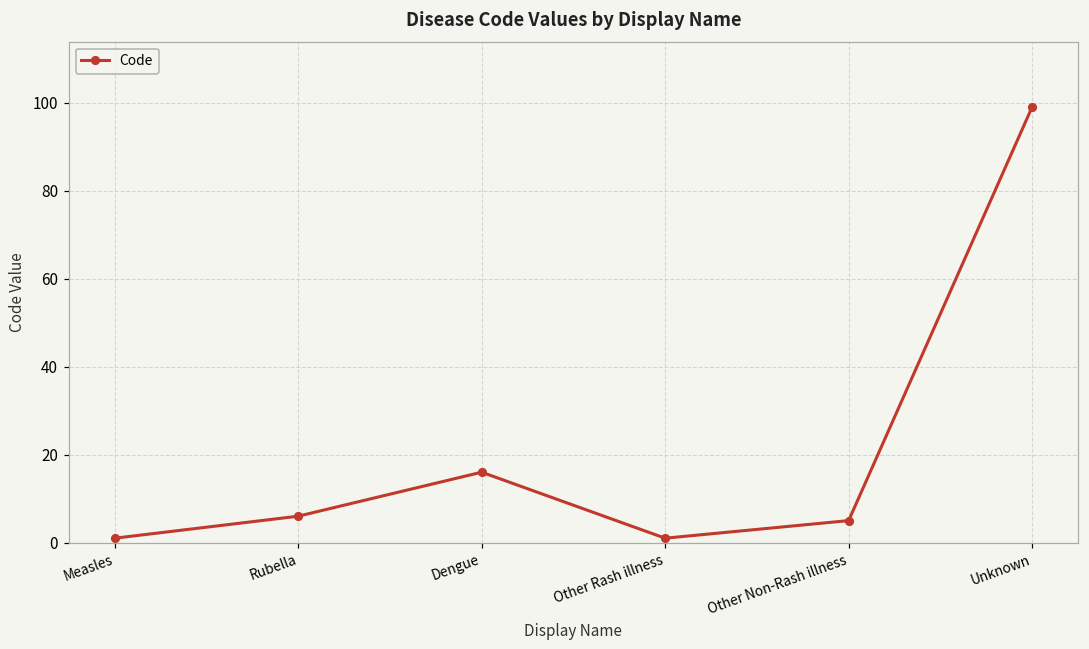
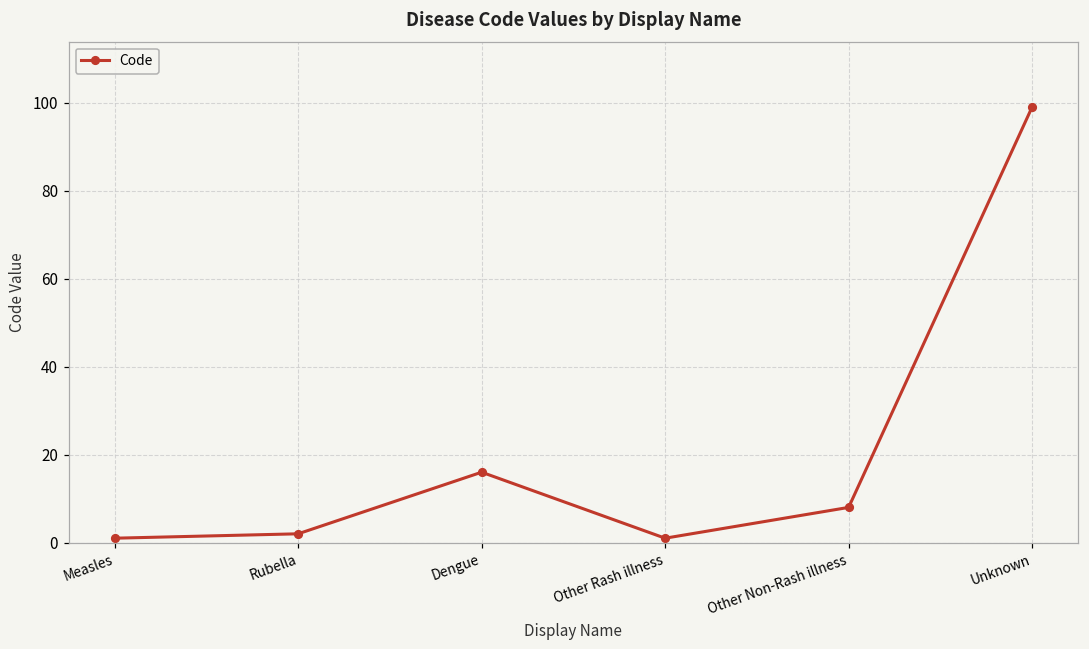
Rubella: 6 -> 2
Other Non-Rash illness: 5 -> 8
